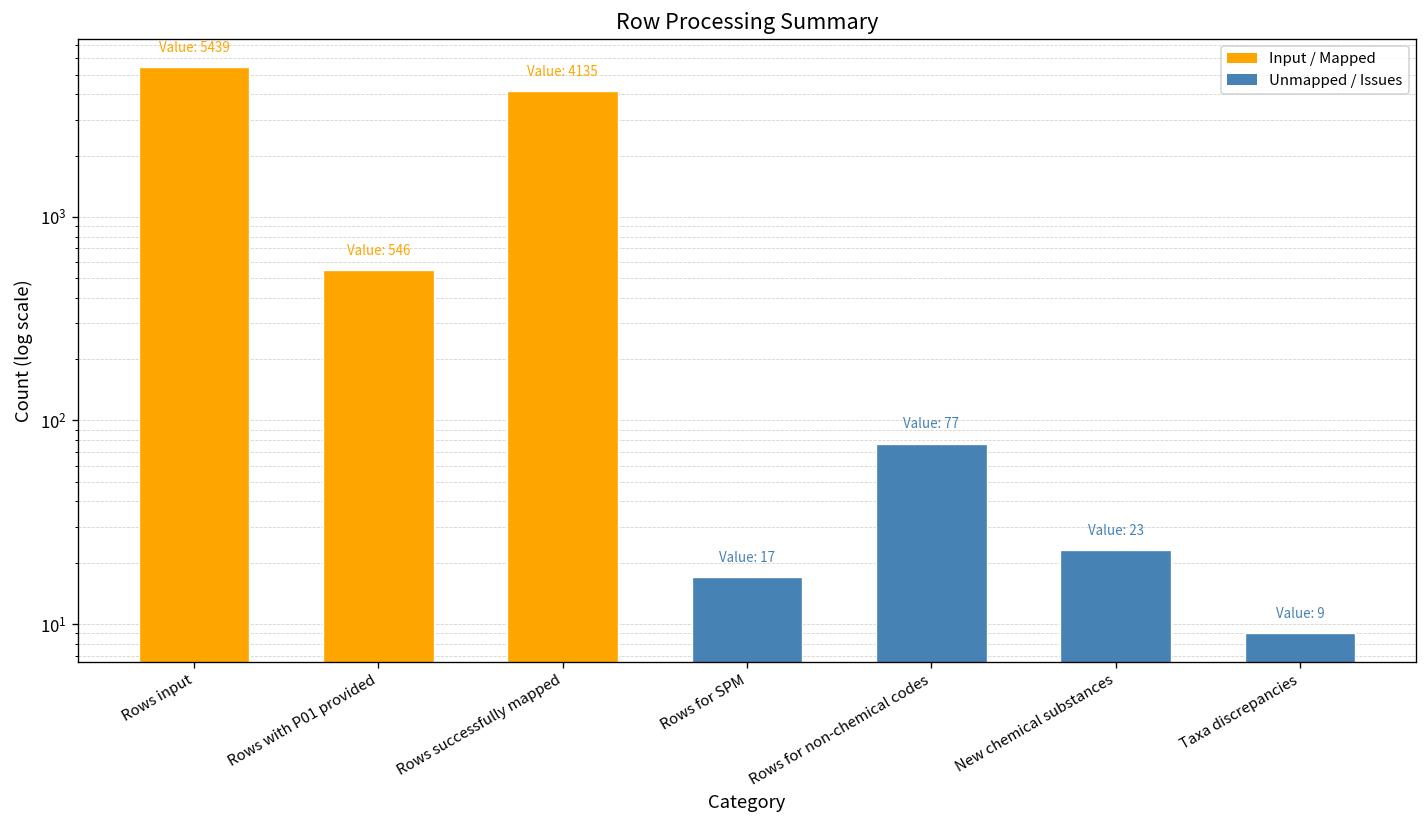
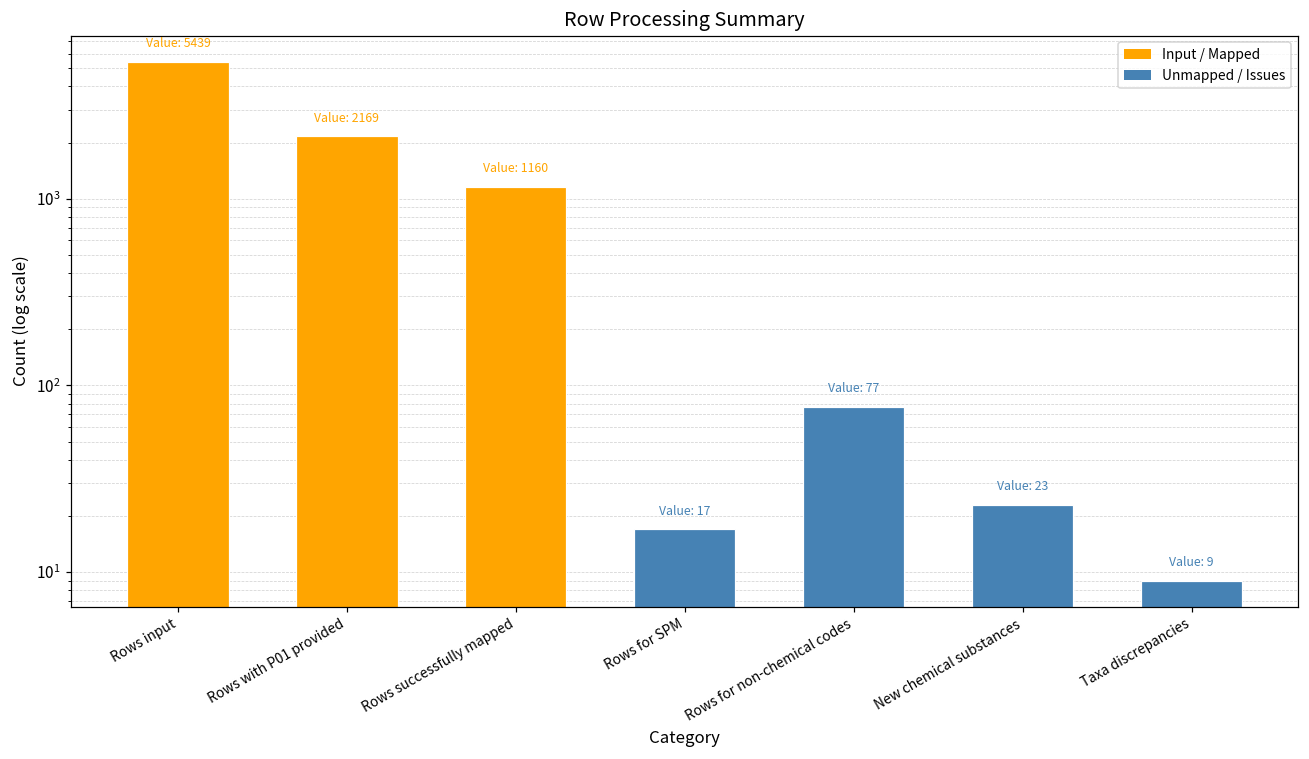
Rows with P01 provided: 546 -> 2169
Rows successfully mapped: 4135 -> 1160
